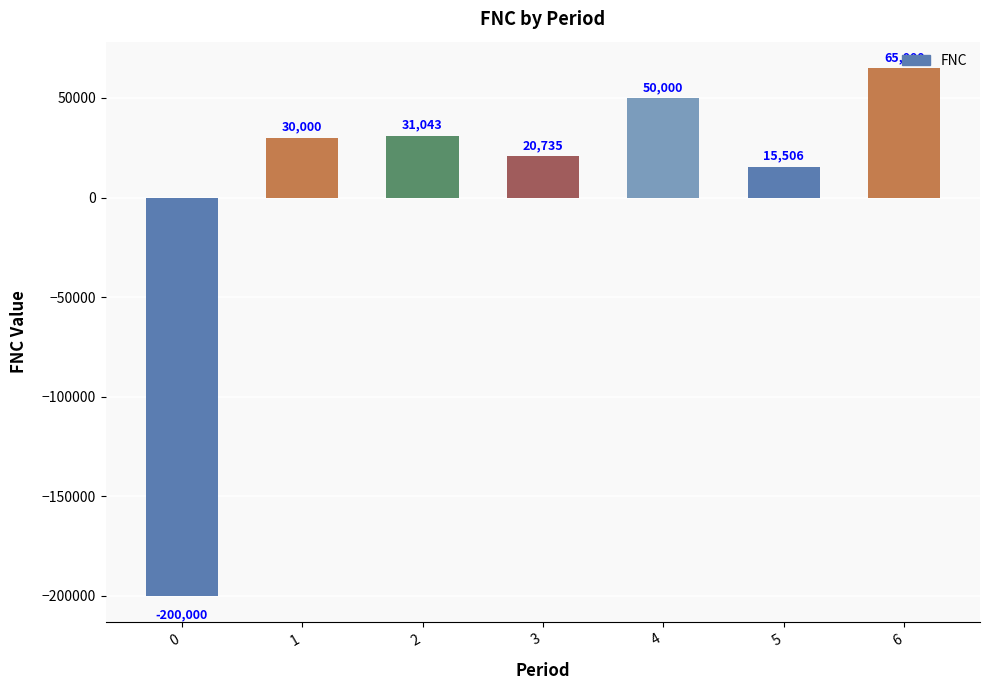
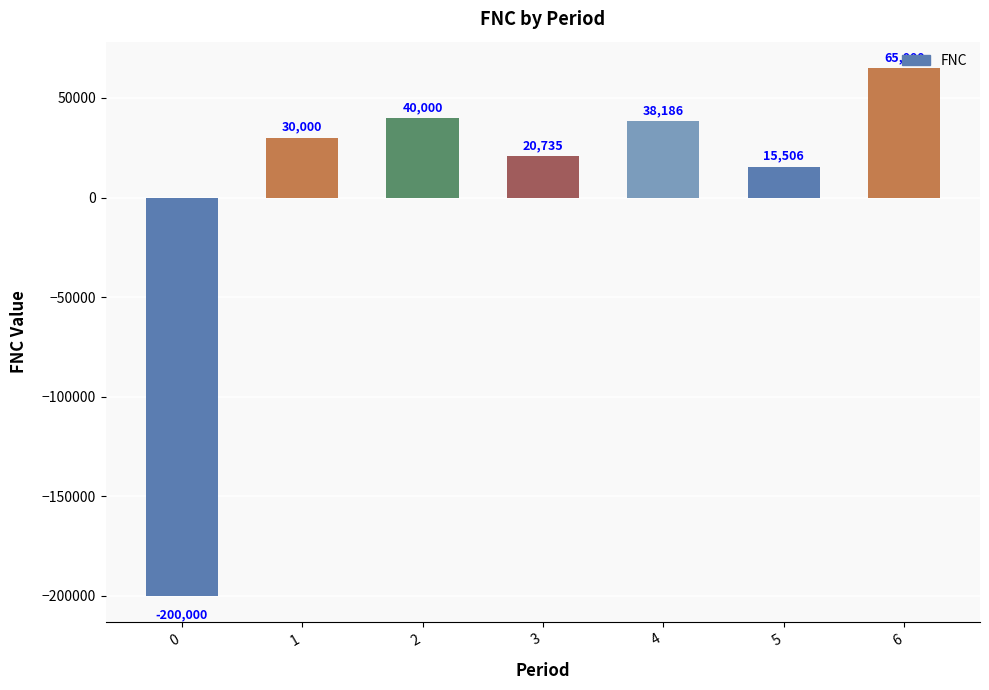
2: 31,043 -> 40,000
4: 50,000 -> 38,186
